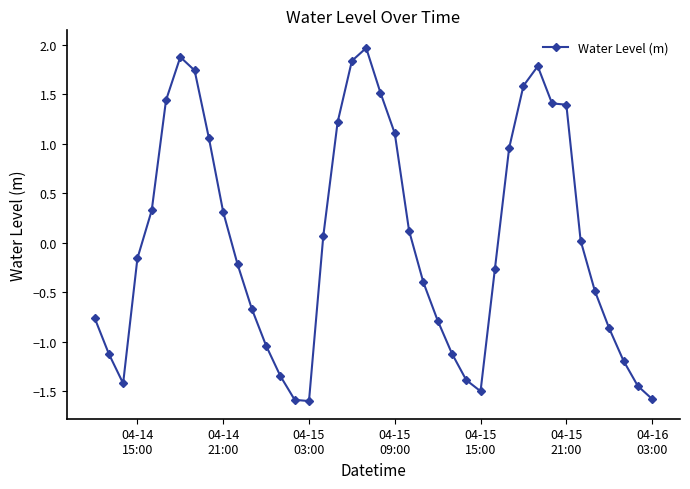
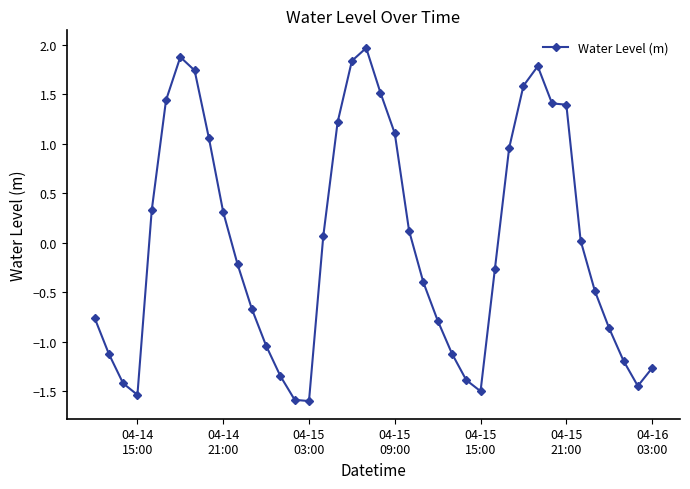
04-14 15:00: -0.2 -> -1.5
04-16 03:00: -1.6 -> -1.3
